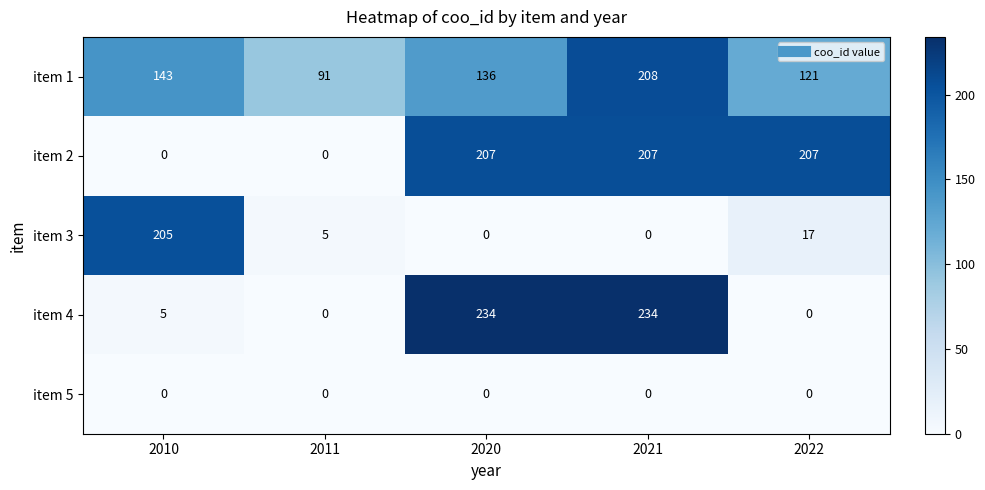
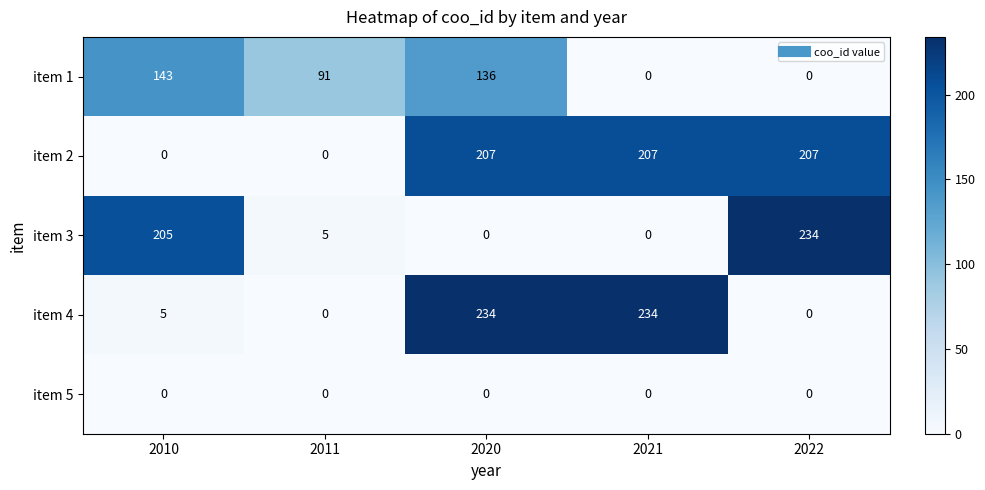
item 1, 2021: 208 -> 0
item 1, 2022: 121 -> 0
item 3, 2022: 17 -> 234
